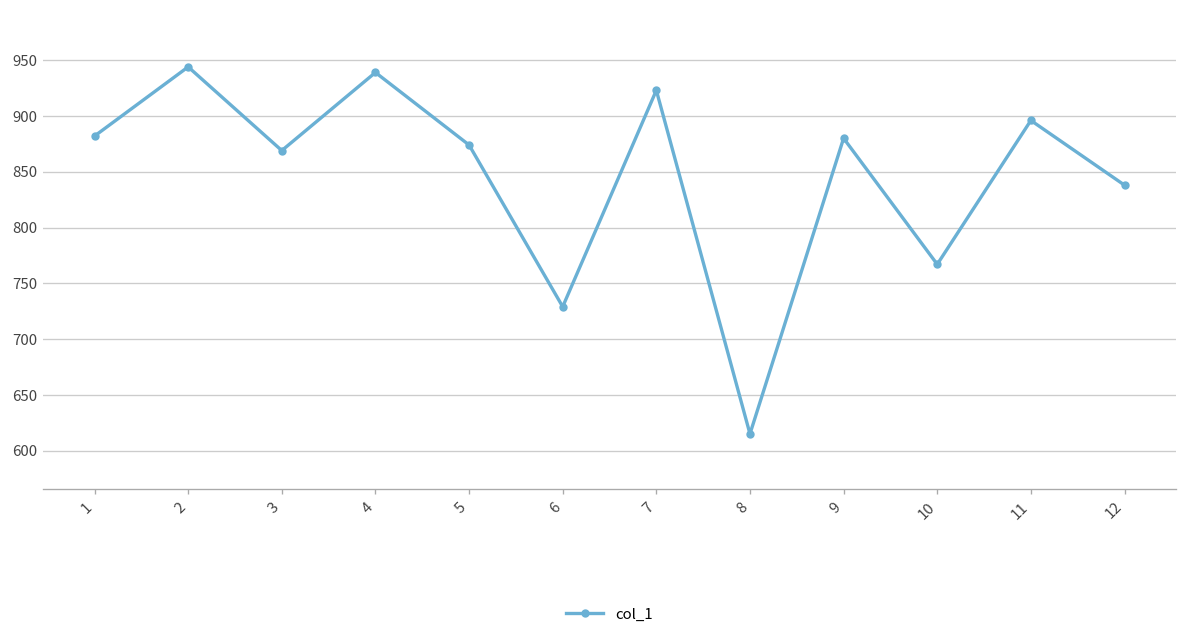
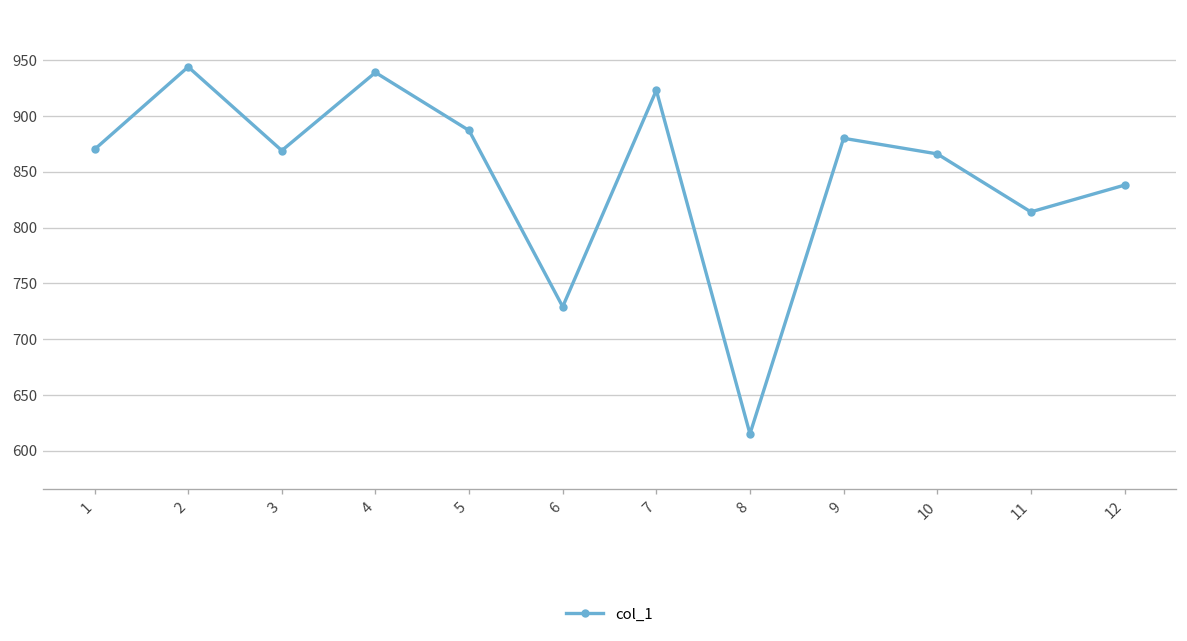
1: 880 -> 870
5: 870 -> 890
10: 770 -> 870
11: 900 -> 810
